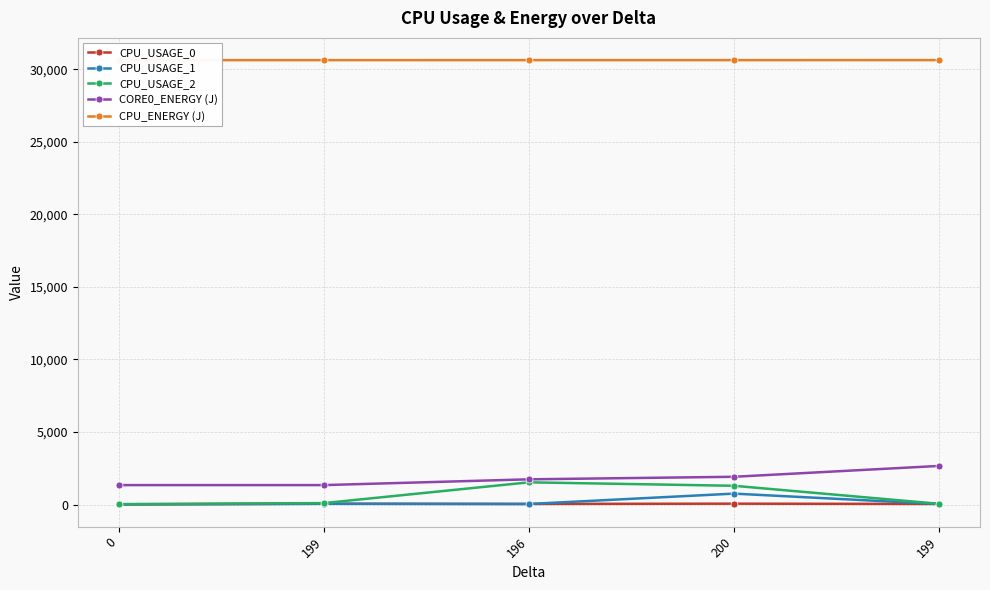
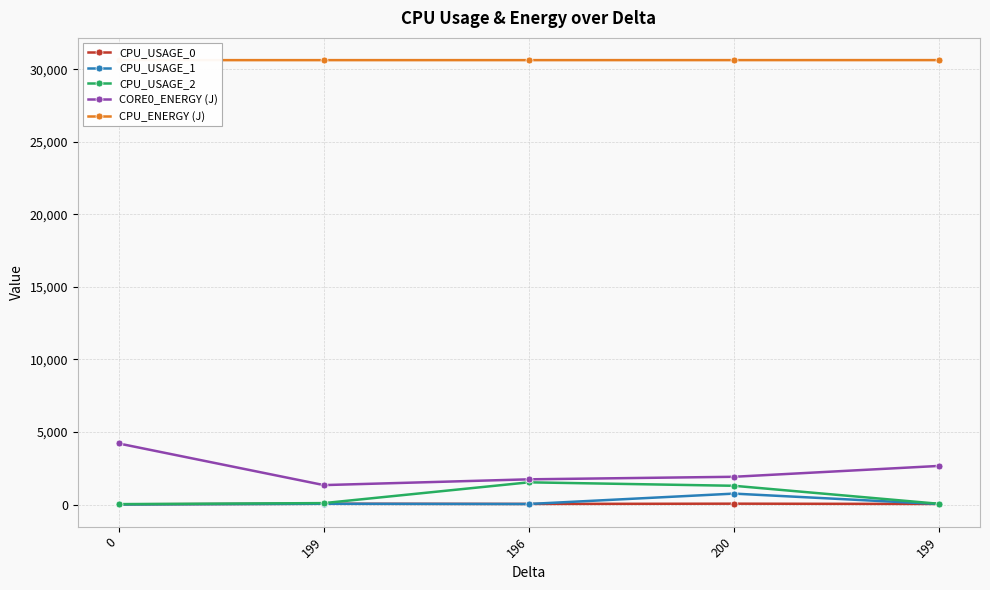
CORE0_ENERGY (J), 0: 1,300 -> 4,200
